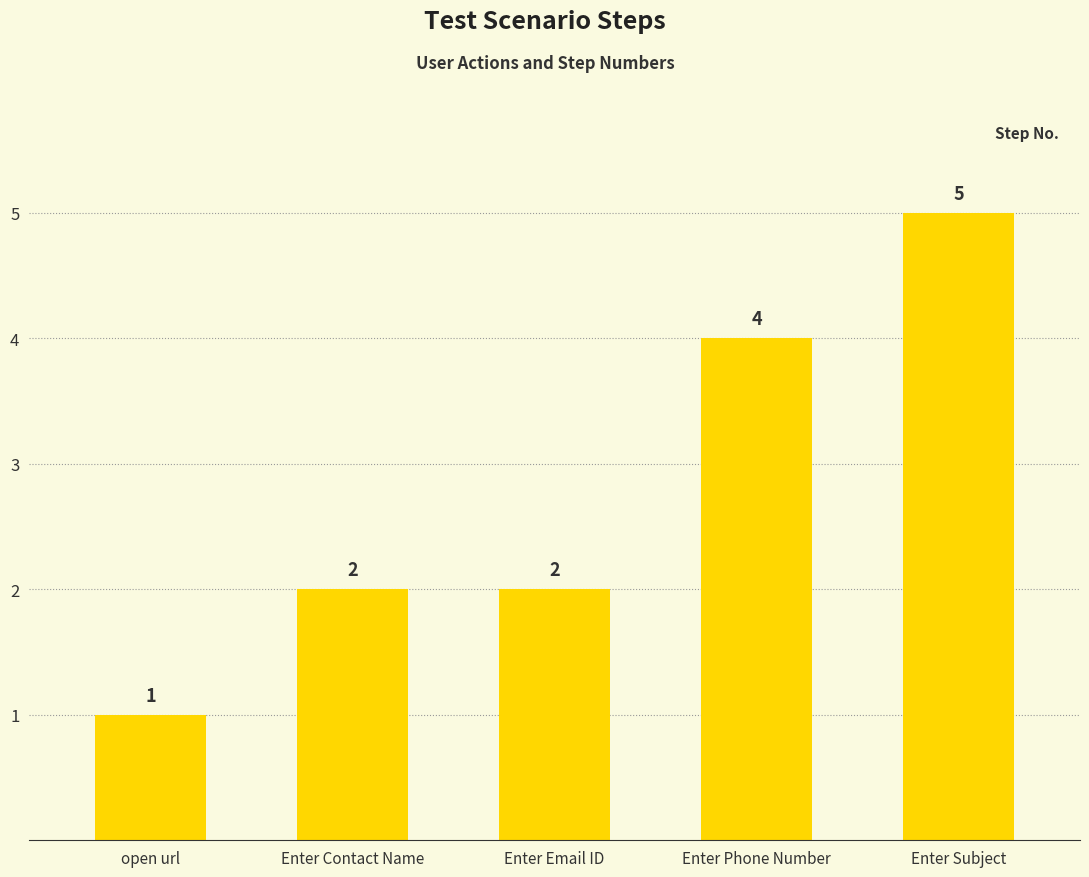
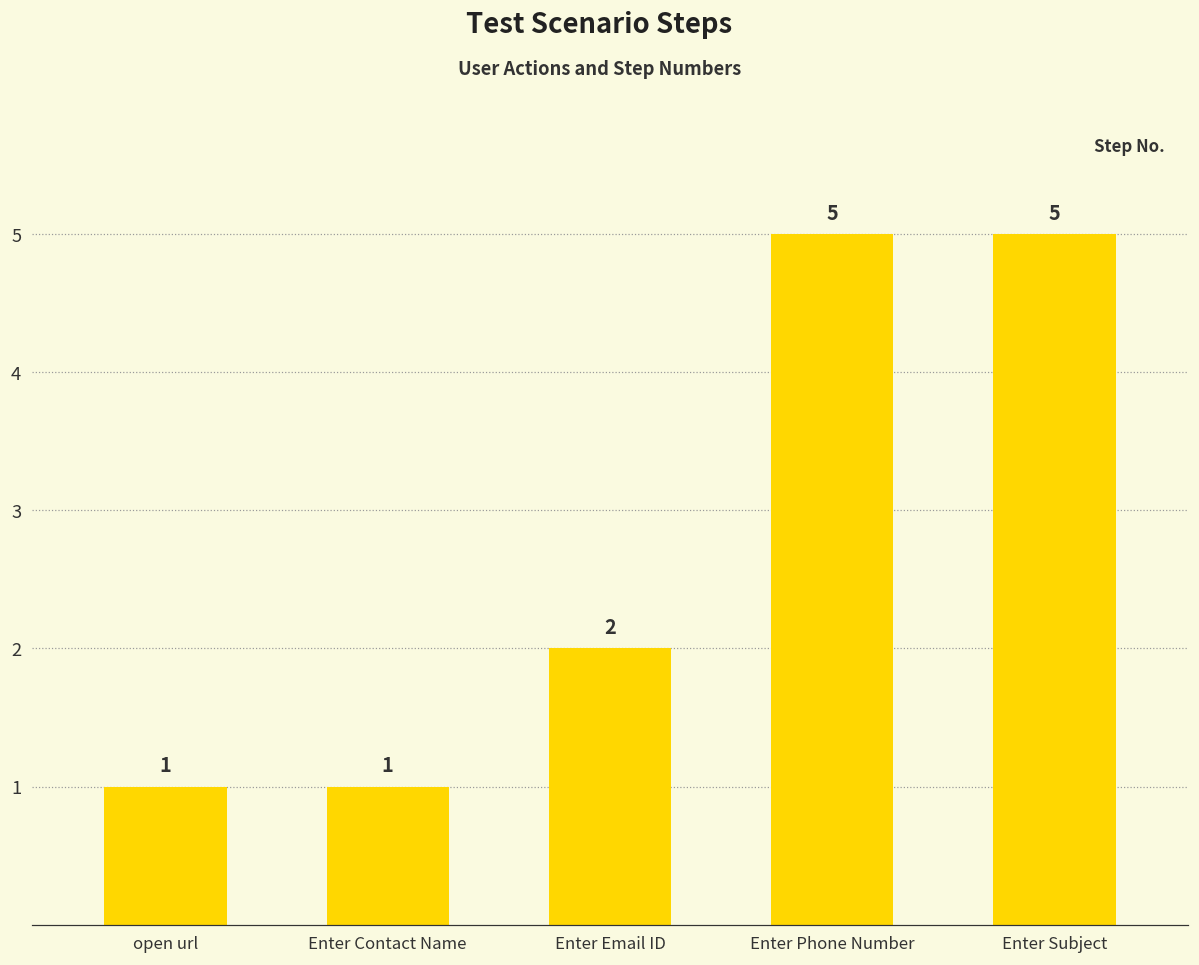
Enter Contact Name: 2 -> 1
Enter Phone Number: 4 -> 5
